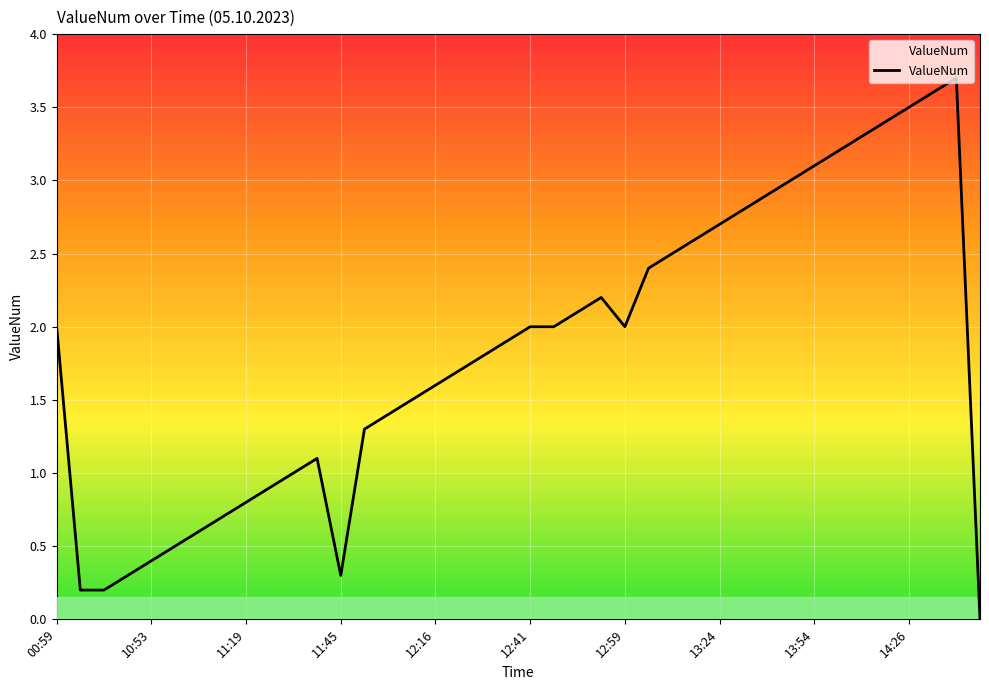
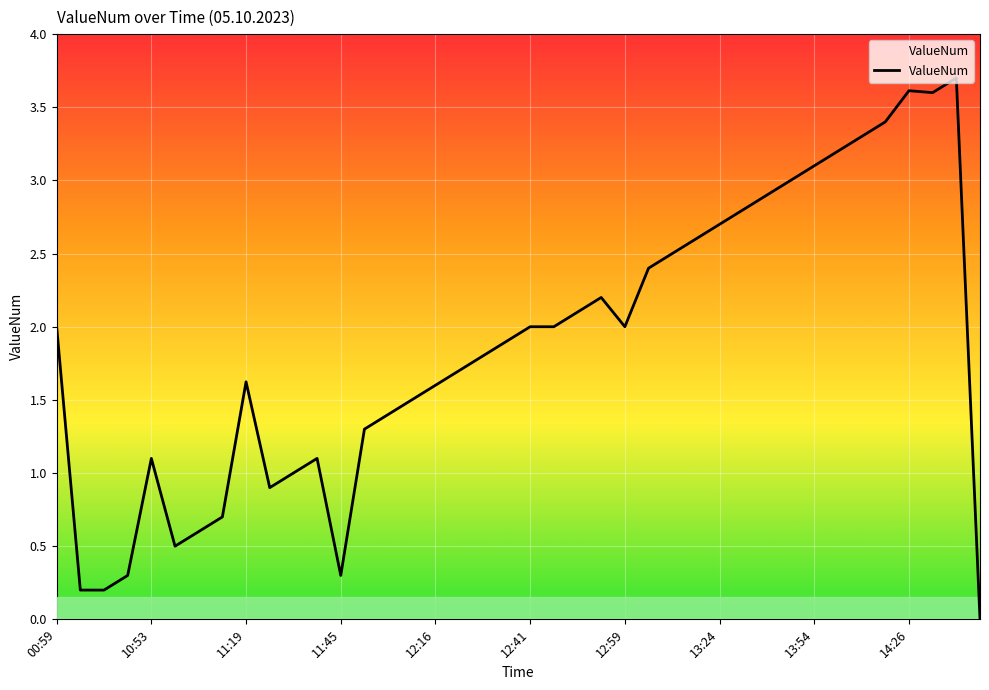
10:53: 0.4 -> 1.1
11:19: 0.80 -> 1.62
14:26: 3.50 -> 3.61
